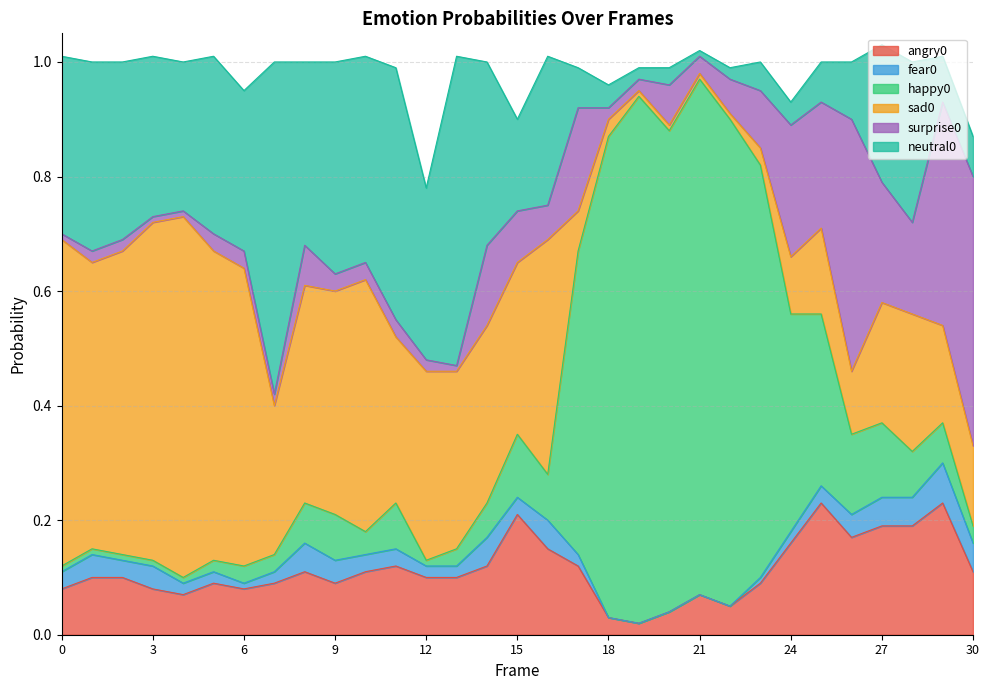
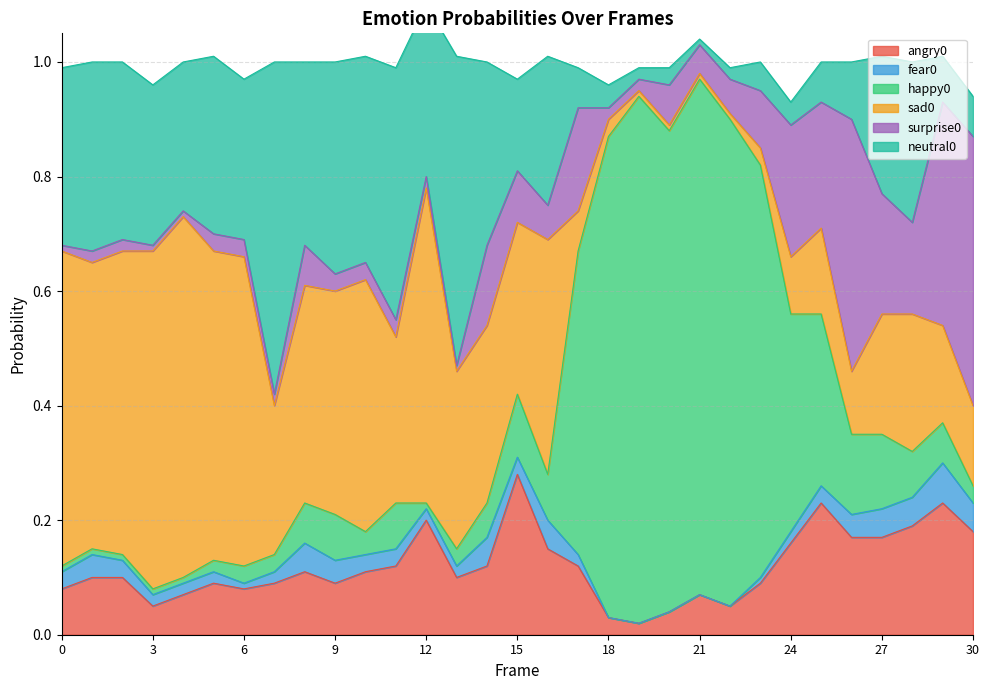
sad0, 0: 0.57 -> 0.55
angry0, 3: 0.08 -> 0.05
fear0, 3: 0.04 -> 0.02
sad0, 6: 0.52 -> 0.54
angry0, 12: 0.1 -> 0.2
sad0, 12: 0.33 -> 0.55
angry0, 15: 0.21 -> 0.28
surprise0, 21: 0.03 -> 0.05
angry0, 27: 0.19 -> 0.17
angry0, 30: 0.11 -> 0.18
